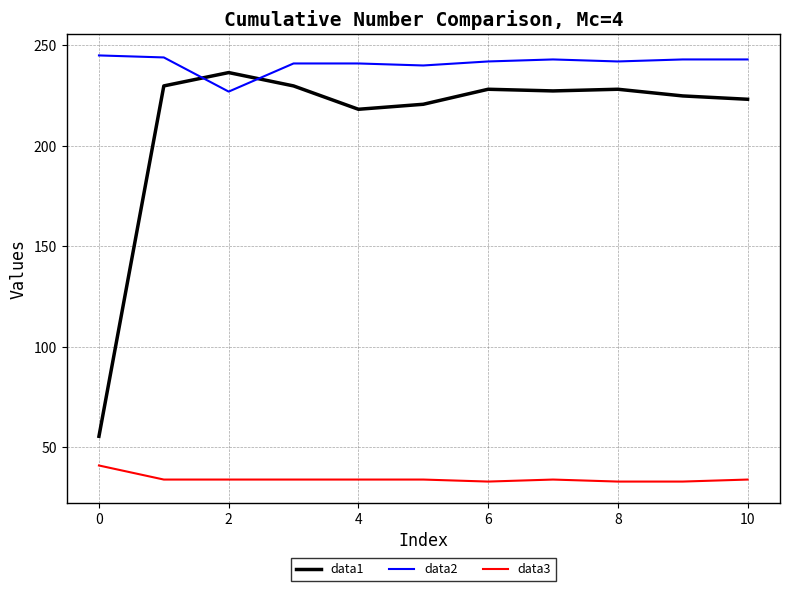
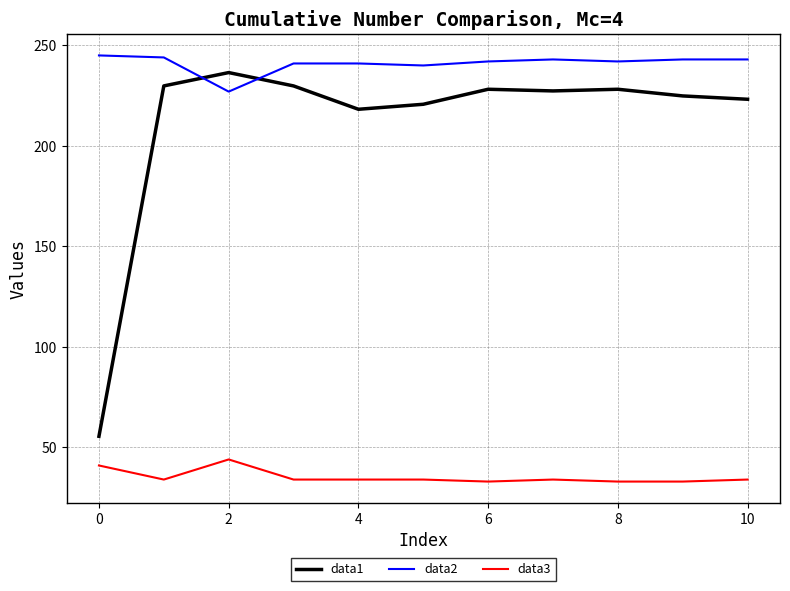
data3, 2: 34 -> 44
